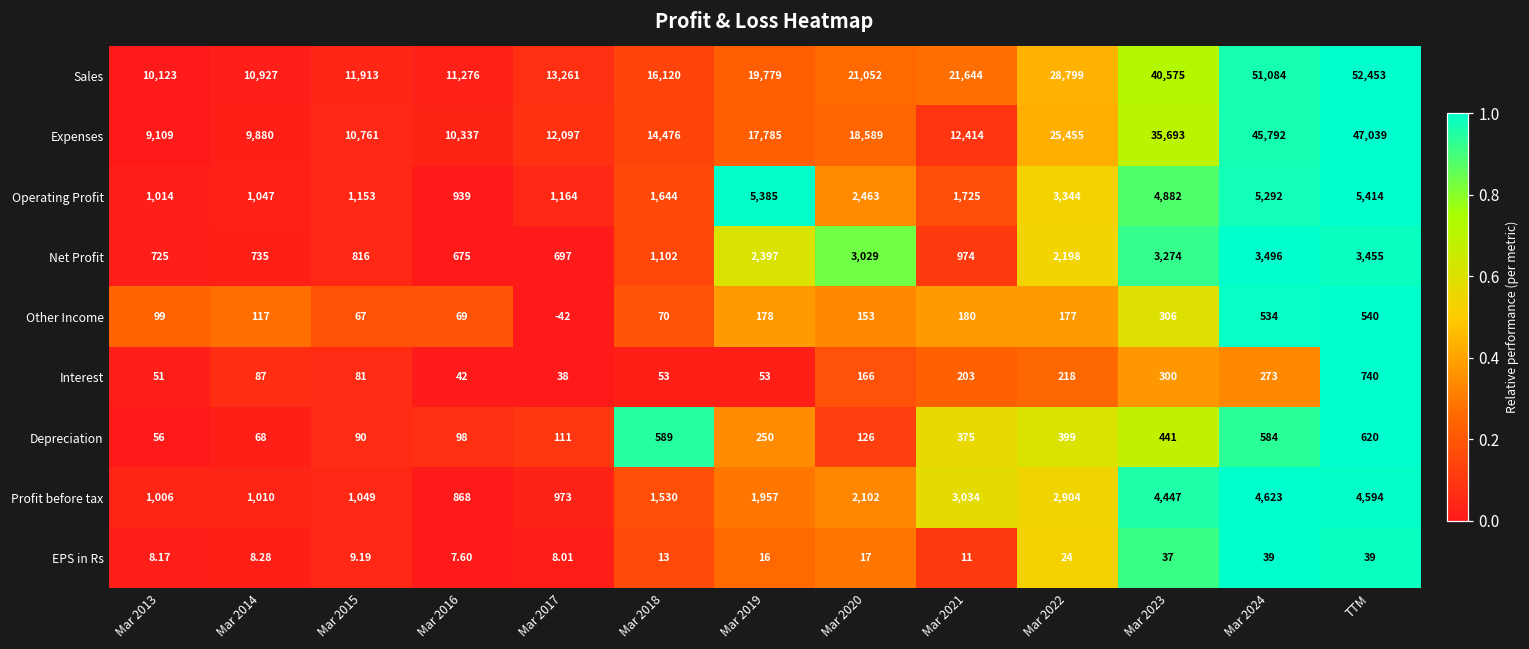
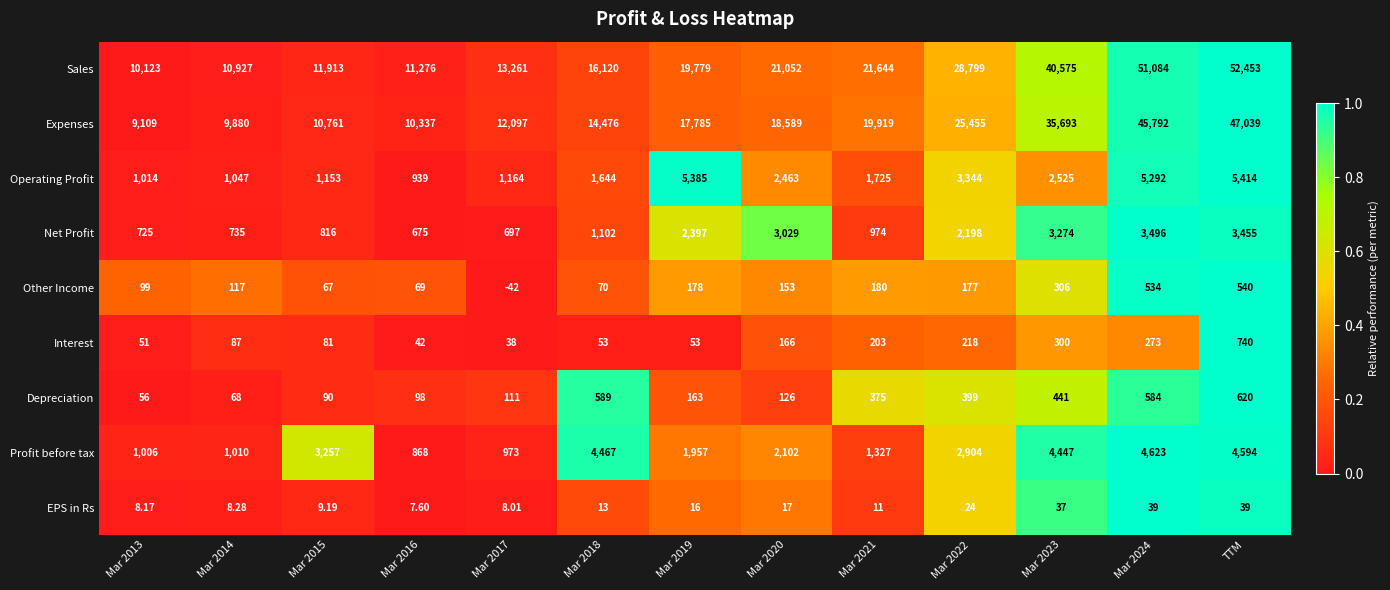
Expenses, Mar 2021: 12,414 -> 19,919
Operating Profit, Mar 2023: 4,882 -> 2,525
Depreciation, Mar 2019: 250 -> 163
Profit before tax, Mar 2015: 1,049 -> 3,257
Profit before tax, Mar 2018: 1,530 -> 4,467
Profit before tax, Mar 2021: 3,034 -> 1,327
